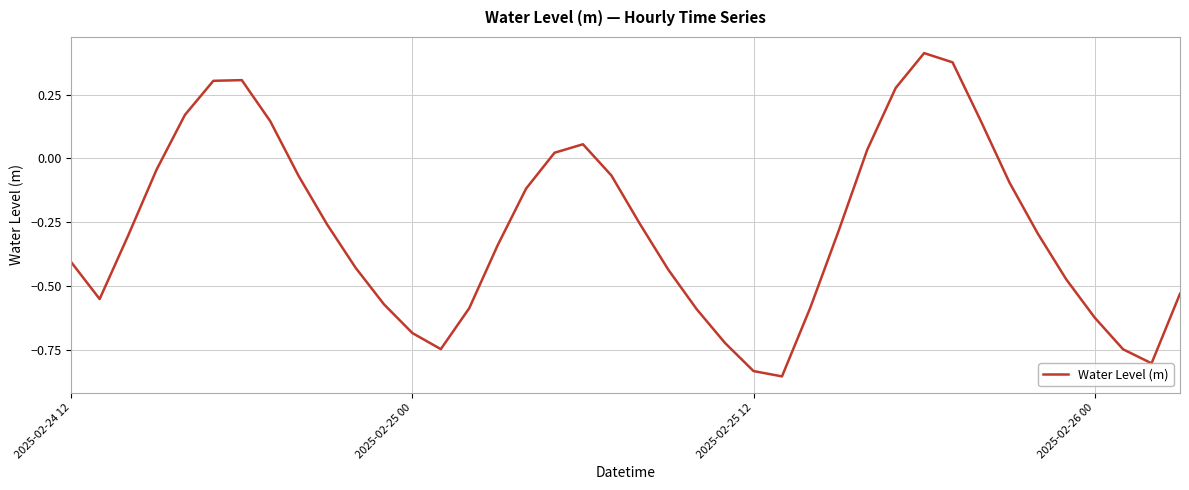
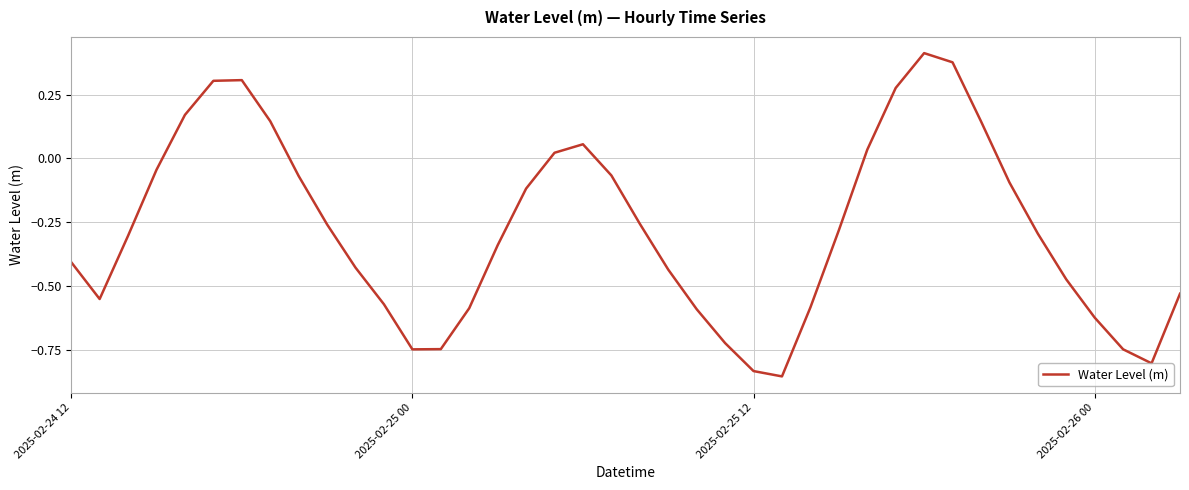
2025-02-25 00: -0.69 -> -0.75
